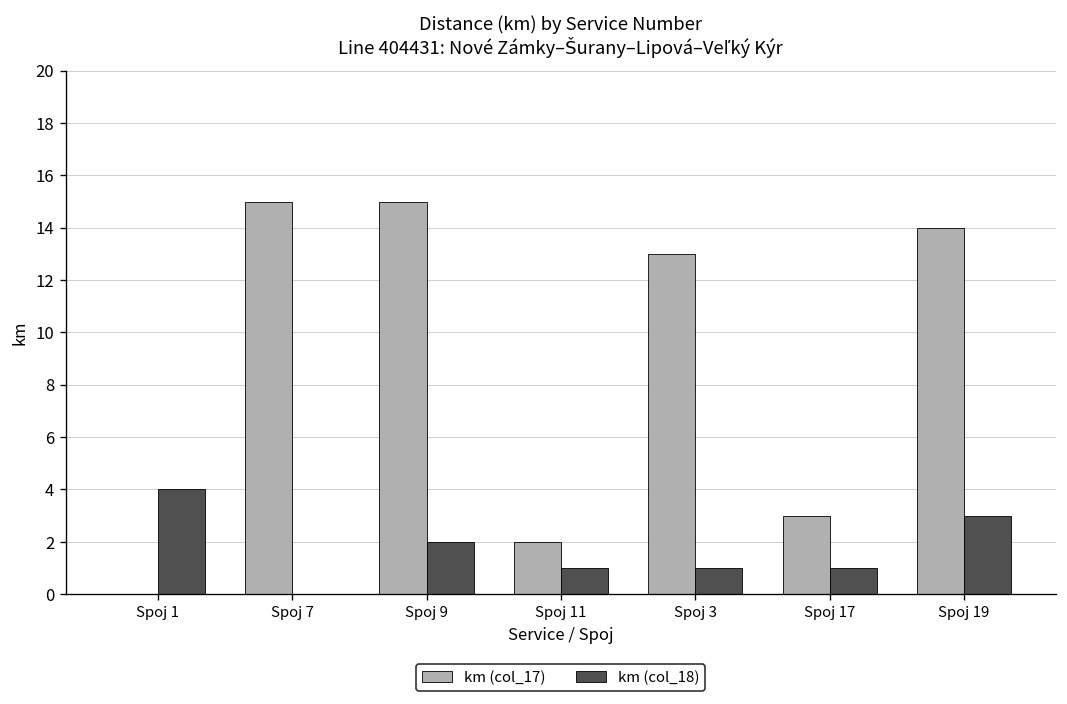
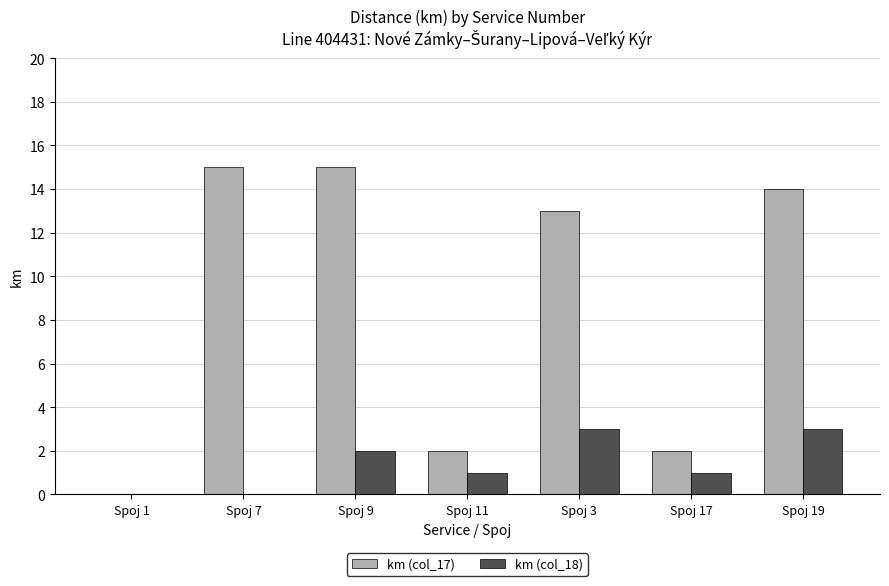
km (col_18), Spoj 1: 4 -> 0
km (col_18), Spoj 3: 1 -> 3
km (col_17), Spoj 17: 3 -> 2
